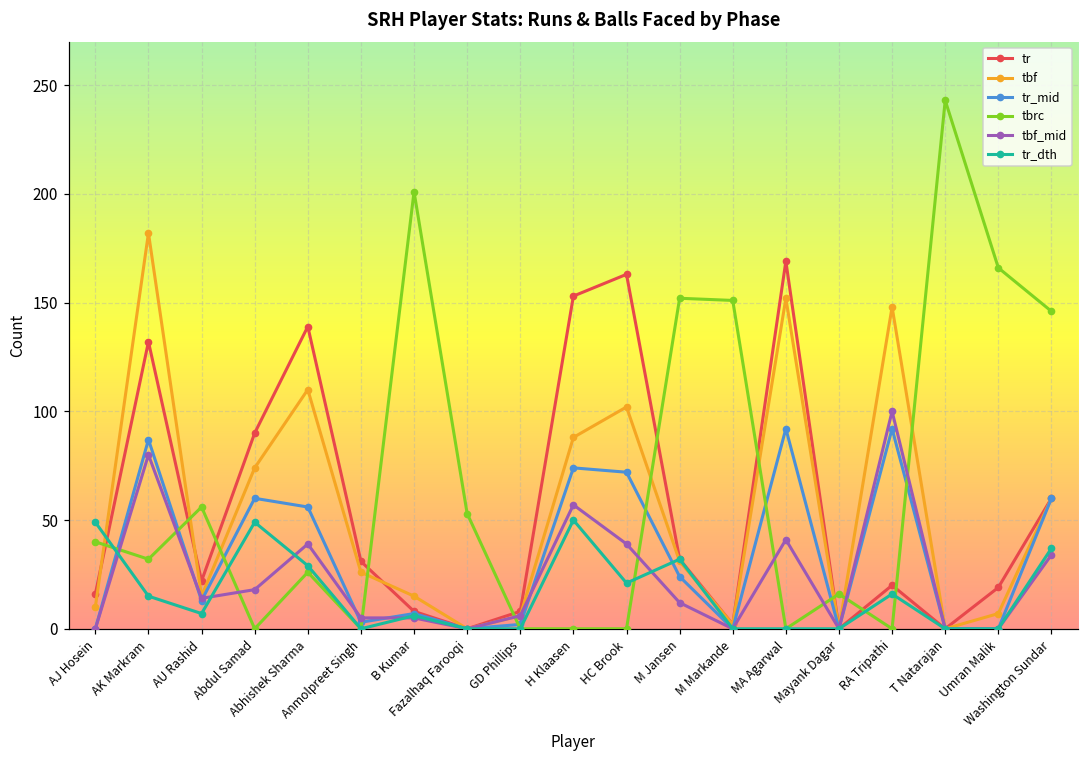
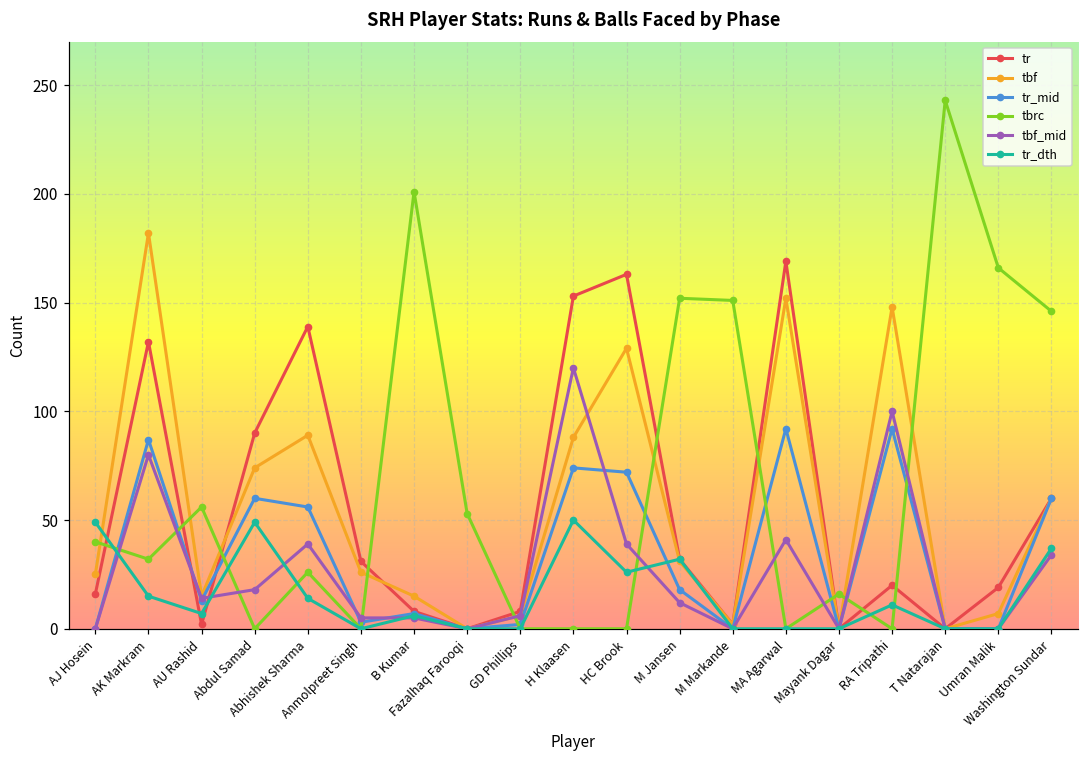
tbf, AJ Hosein: 10 -> 25
tr, AU Rashid: 22 -> 2
tbf, Abhishek Sharma: 110 -> 89
tr_dth, Abhishek Sharma: 29 -> 14
tbf_mid, H Klaasen: 57 -> 120
tbf, HC Brook: 102 -> 129
tr_dth, HC Brook: 21 -> 26
tr_mid, M Jansen: 24 -> 18
tr_dth, RA Tripathi: 16 -> 11
